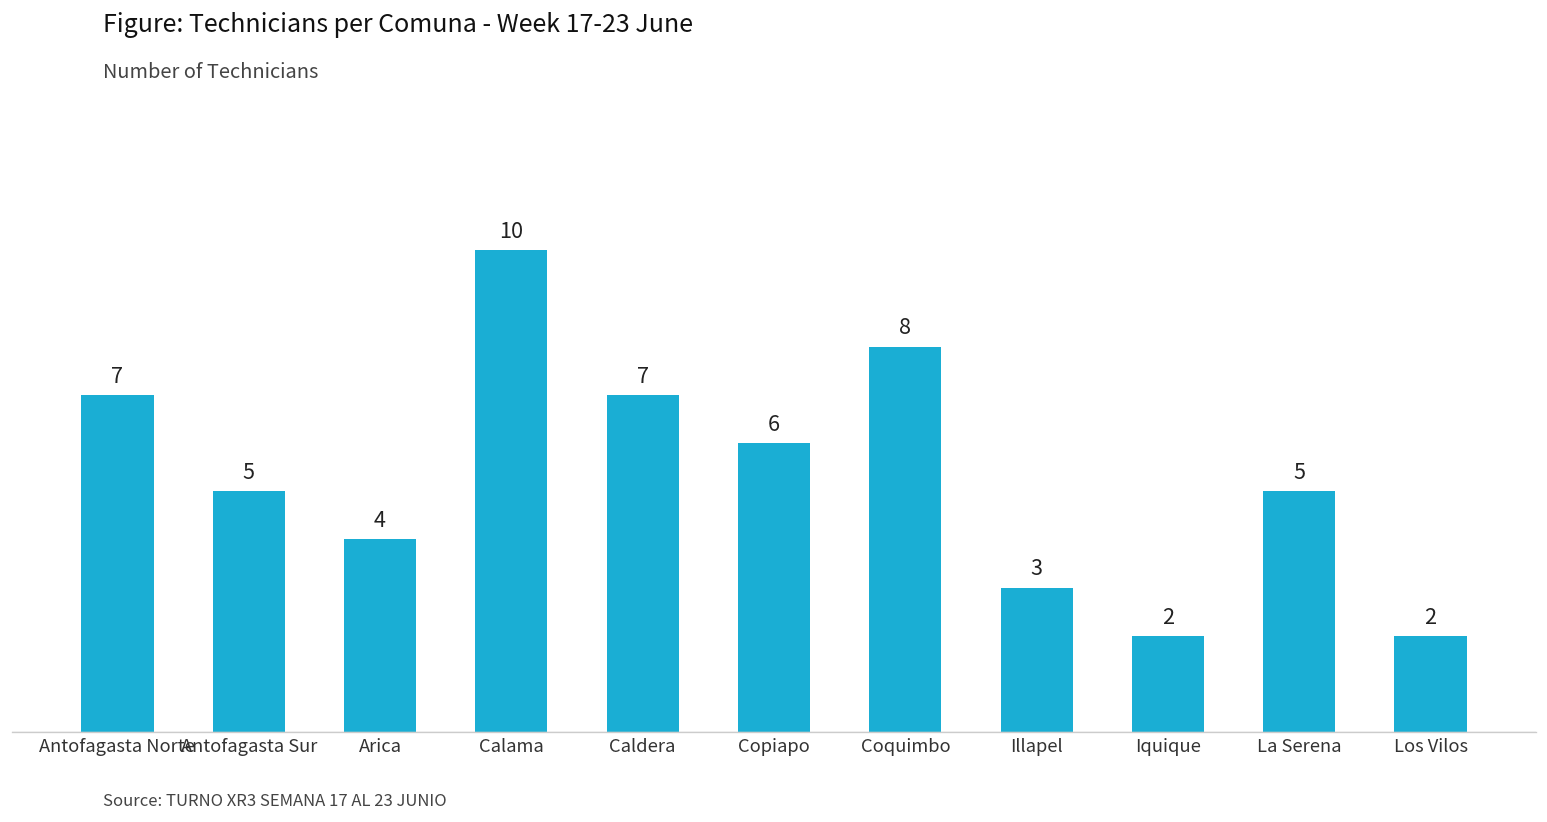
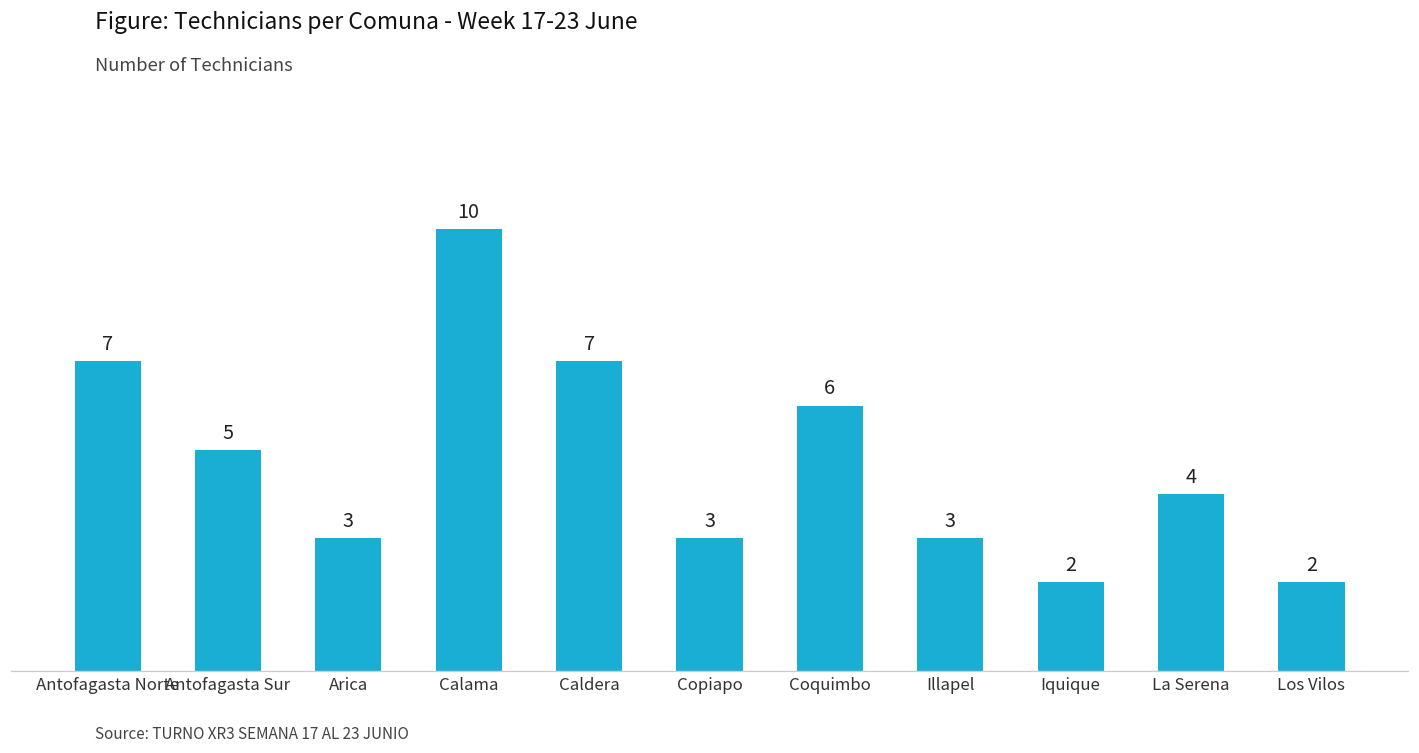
Arica: 4 -> 3
Copiapo: 6 -> 3
Coquimbo: 8 -> 6
La Serena: 5 -> 4
